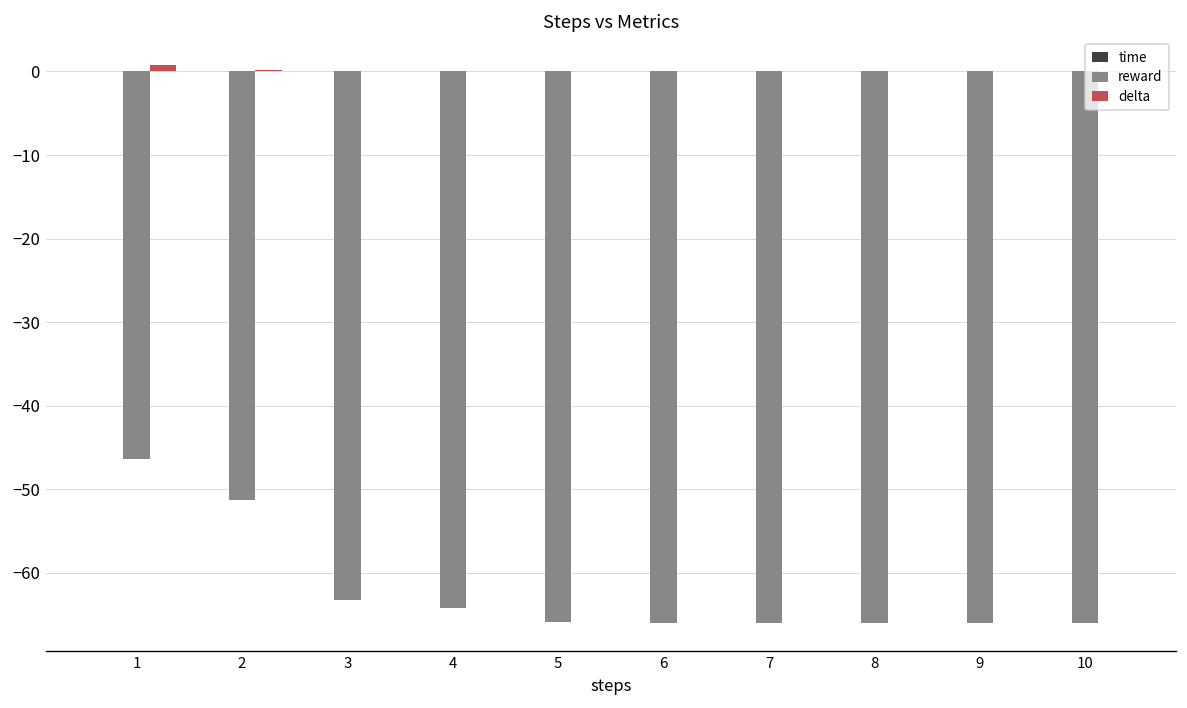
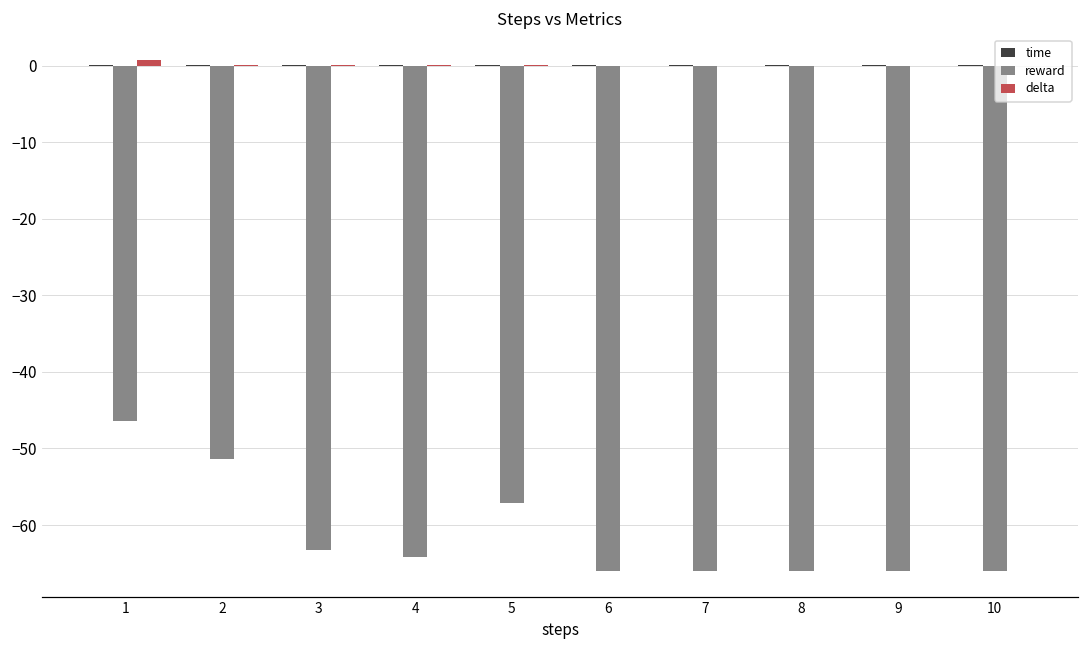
reward, 5: -66 -> -57
